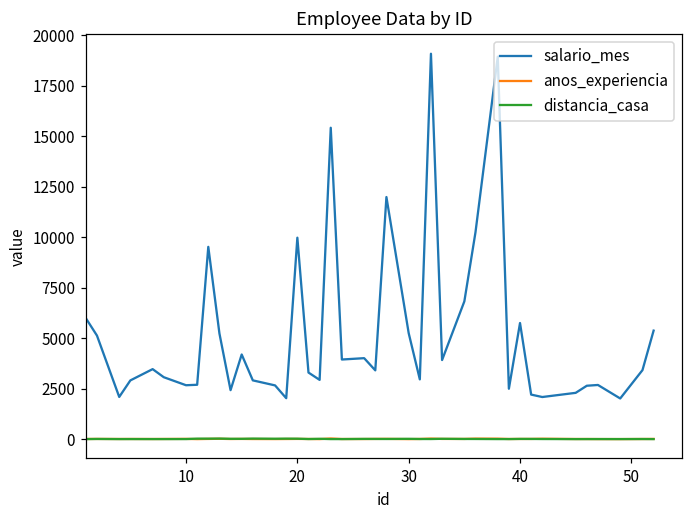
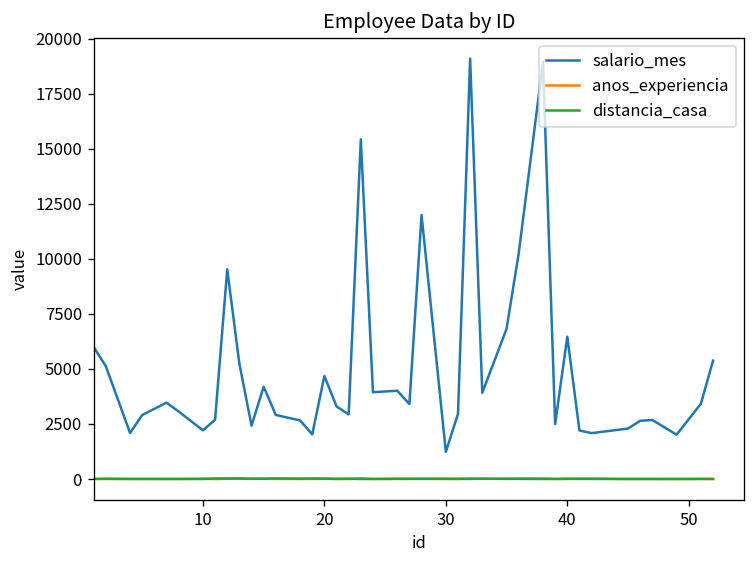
salario_mes, 10: 2700 -> 2200
salario_mes, 20: 10000 -> 4700
salario_mes, 30: 5300 -> 1200
salario_mes, 40: 5800 -> 6500
